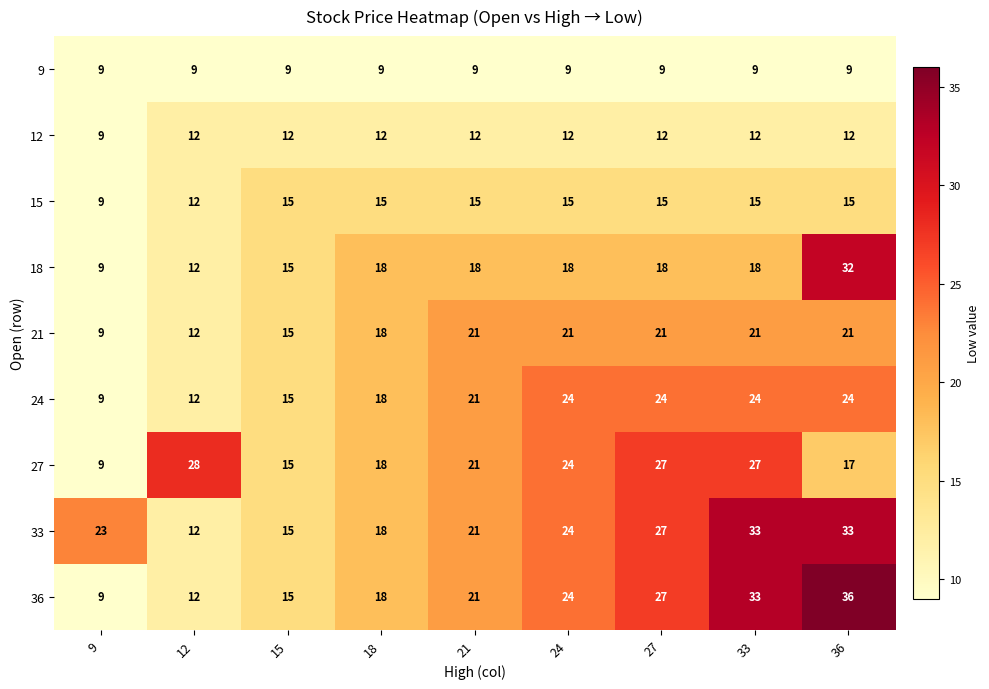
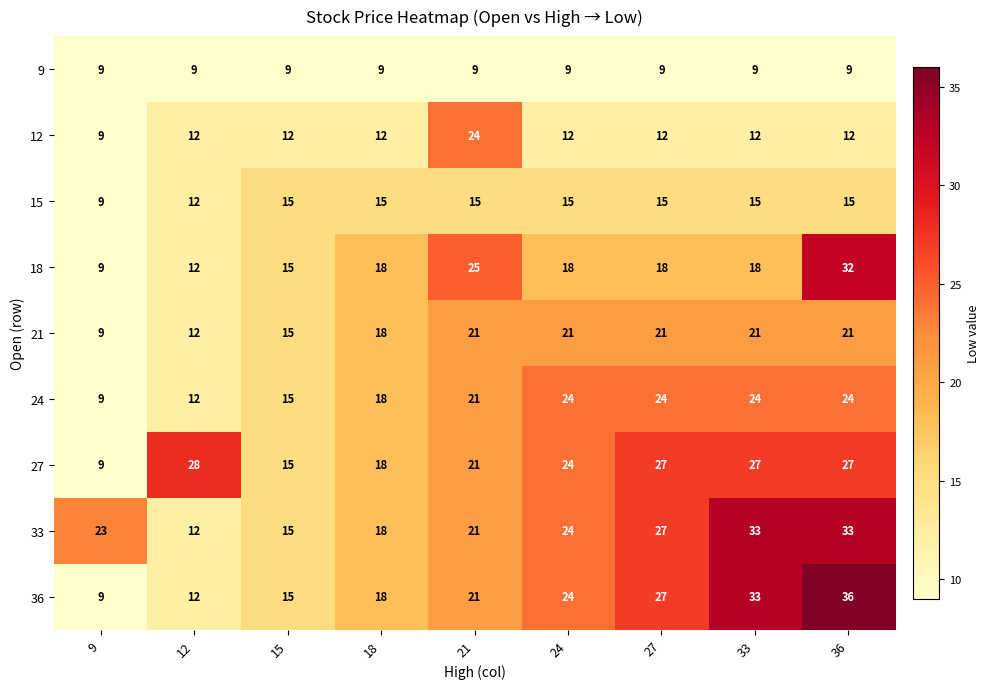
12, 21: 12 -> 24
18, 21: 18 -> 25
27, 36: 17 -> 27
